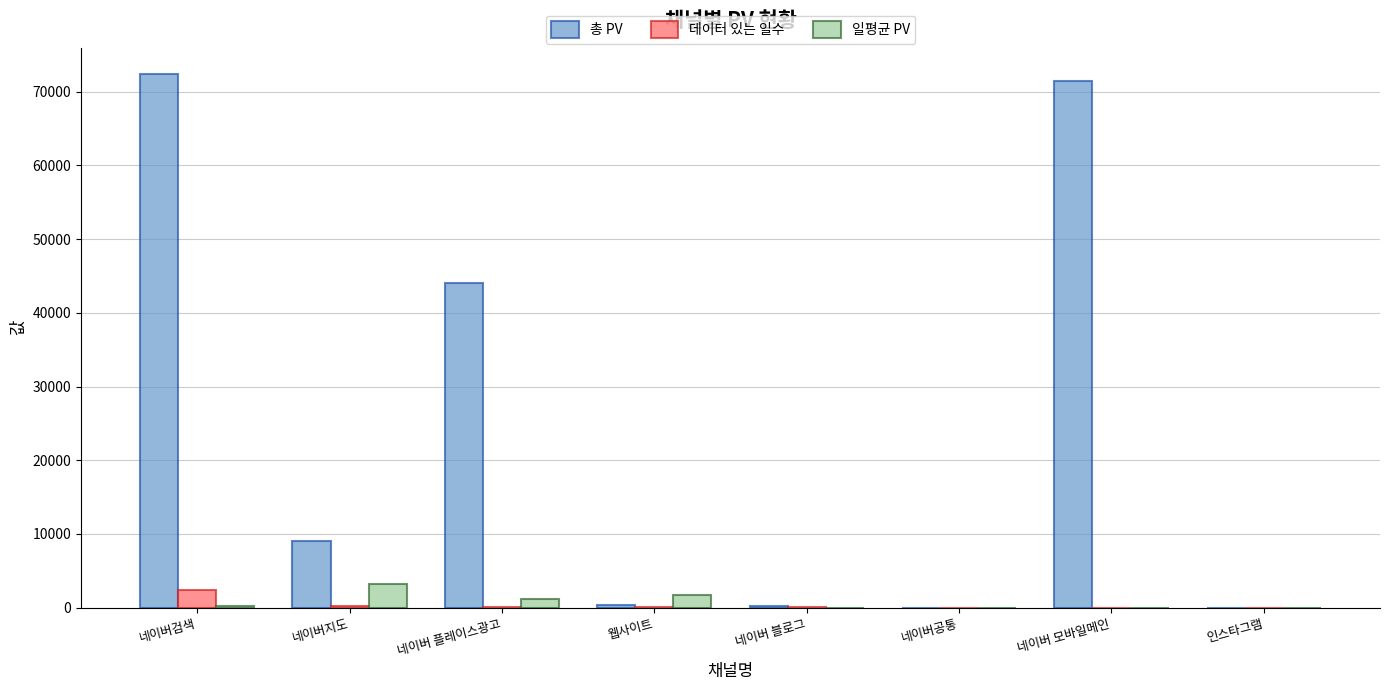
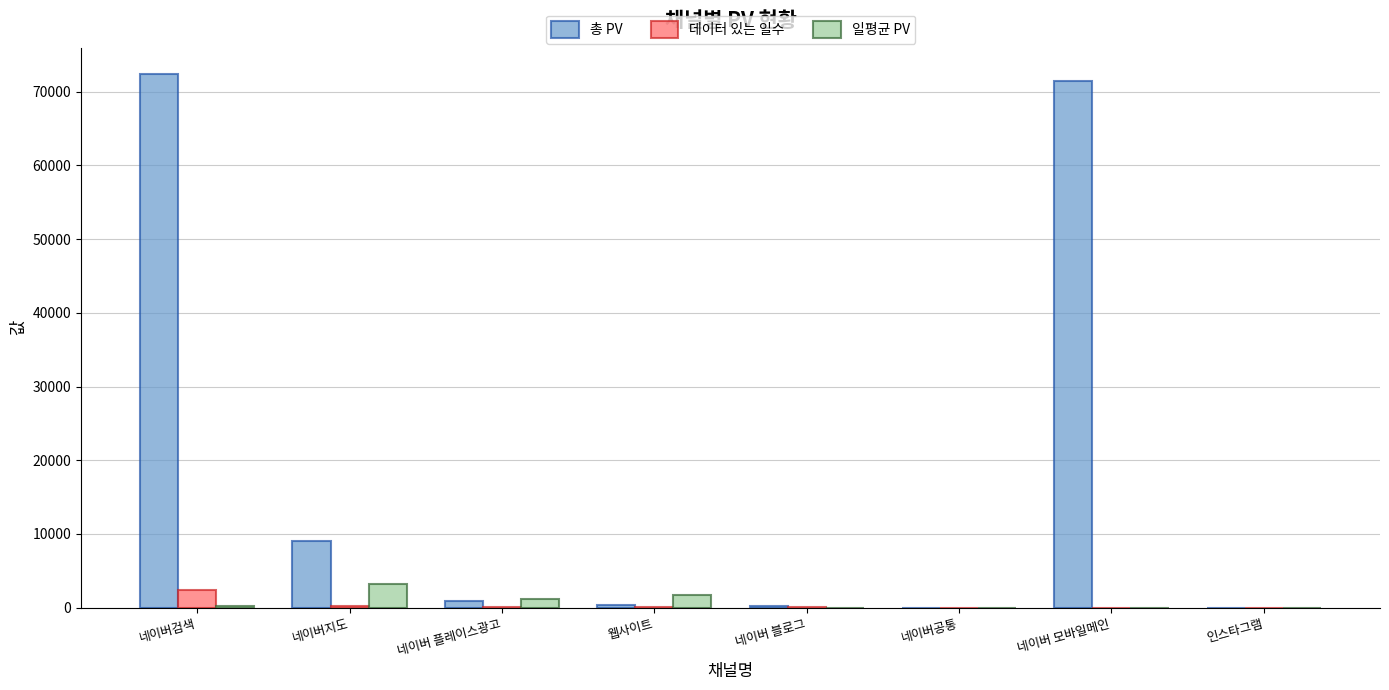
총 PV, 네이버 플레이스광고: 44000 -> 1000
